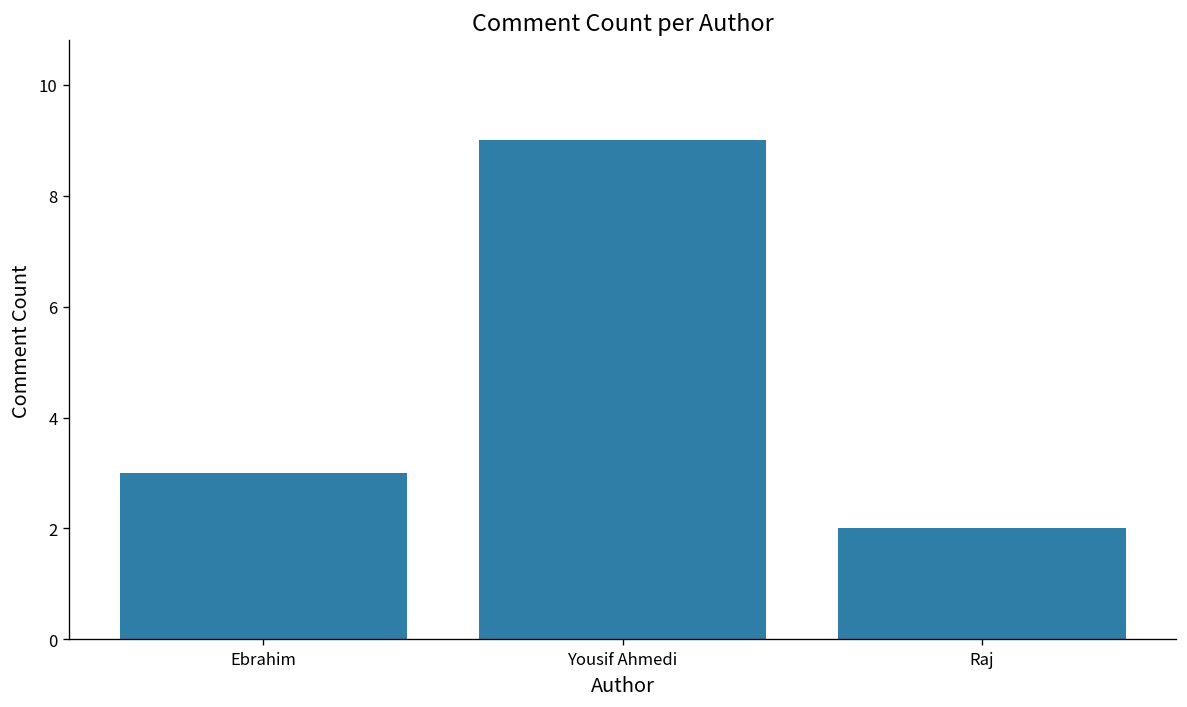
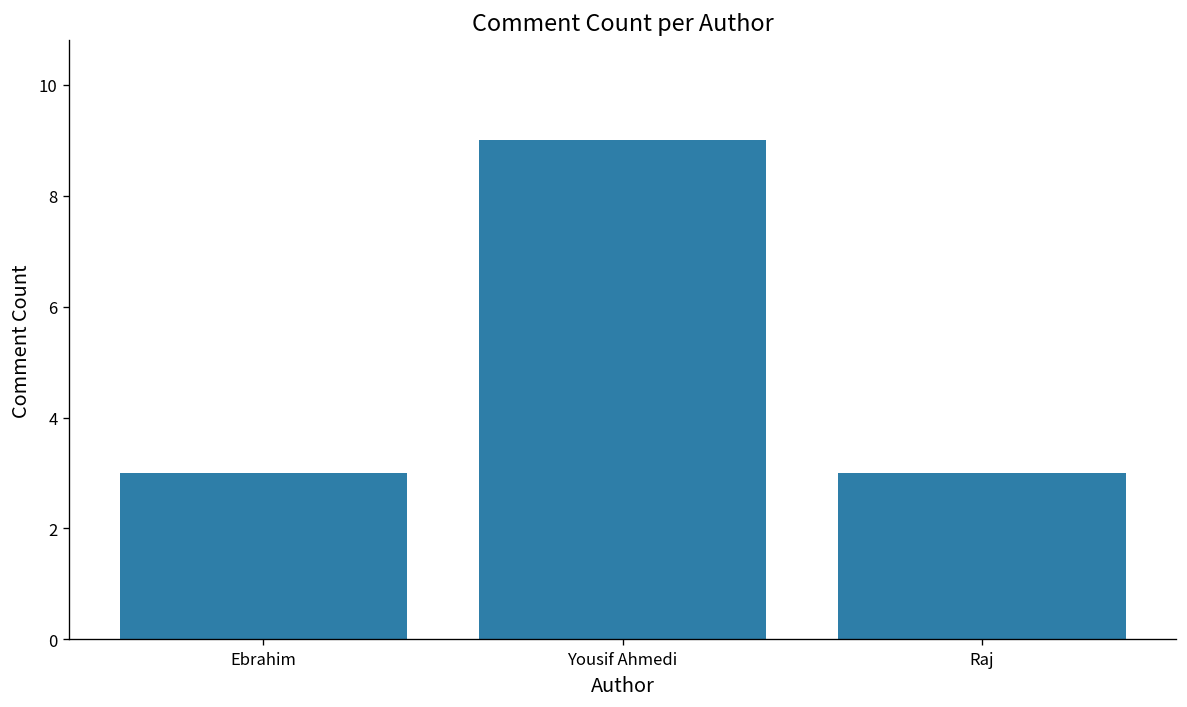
Raj: 2 -> 3
